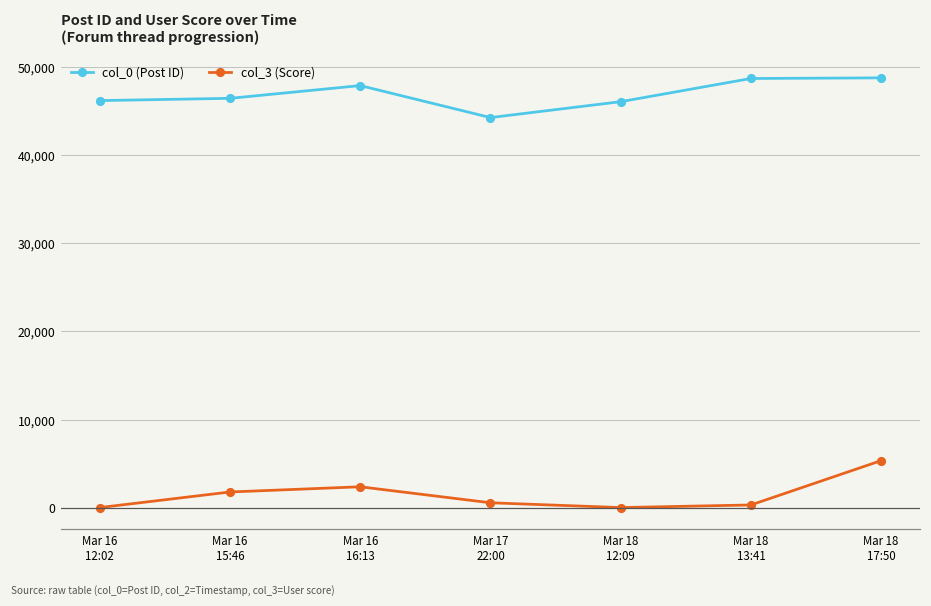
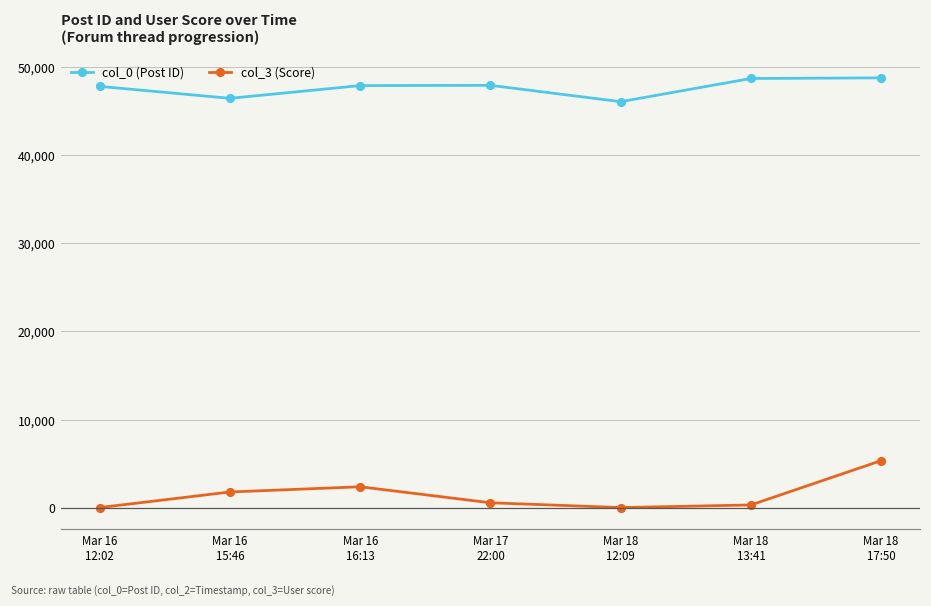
col_0 (Post ID), Mar 16 12:02: 46,000 -> 48,000
col_0 (Post ID), Mar 17 22:00: 44,000 -> 48,000
